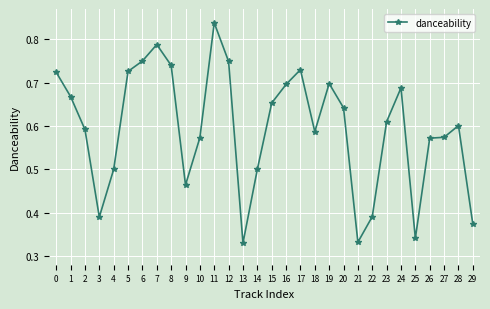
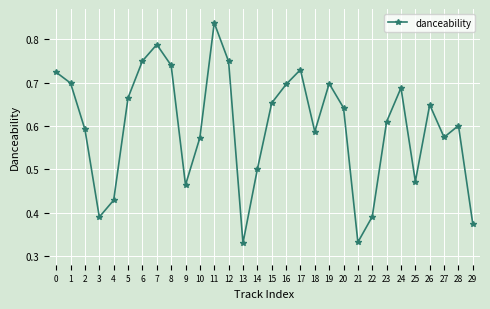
1: 0.67 -> 0.70
4: 0.50 -> 0.43
5: 0.73 -> 0.67
25: 0.34 -> 0.47
26: 0.57 -> 0.65
